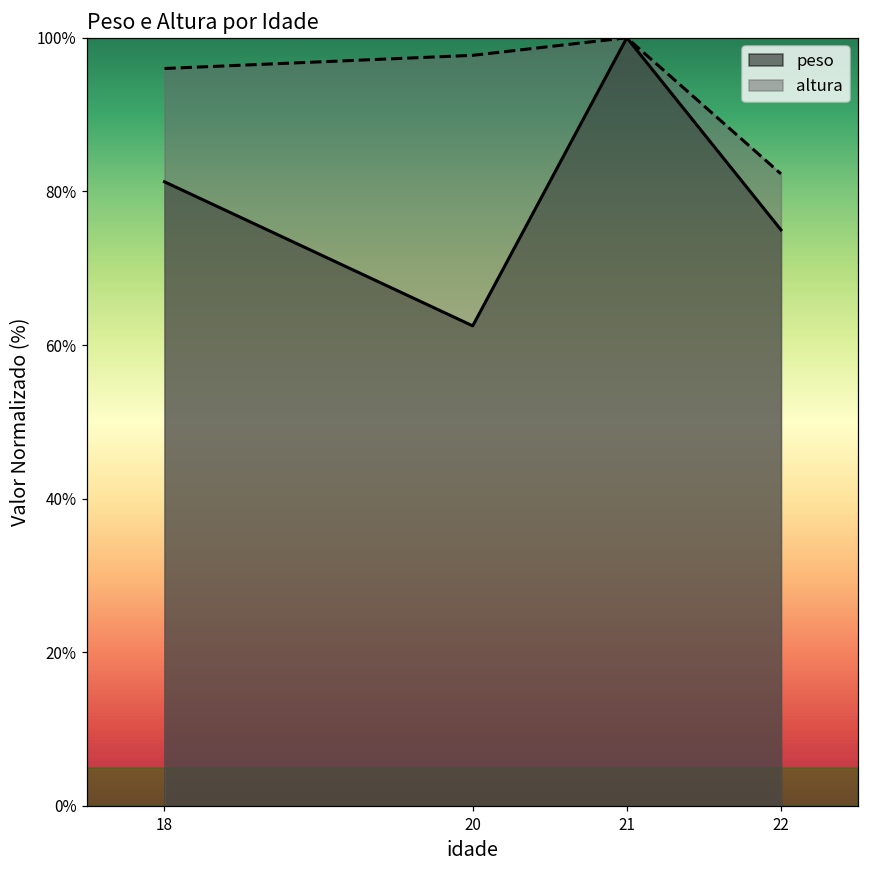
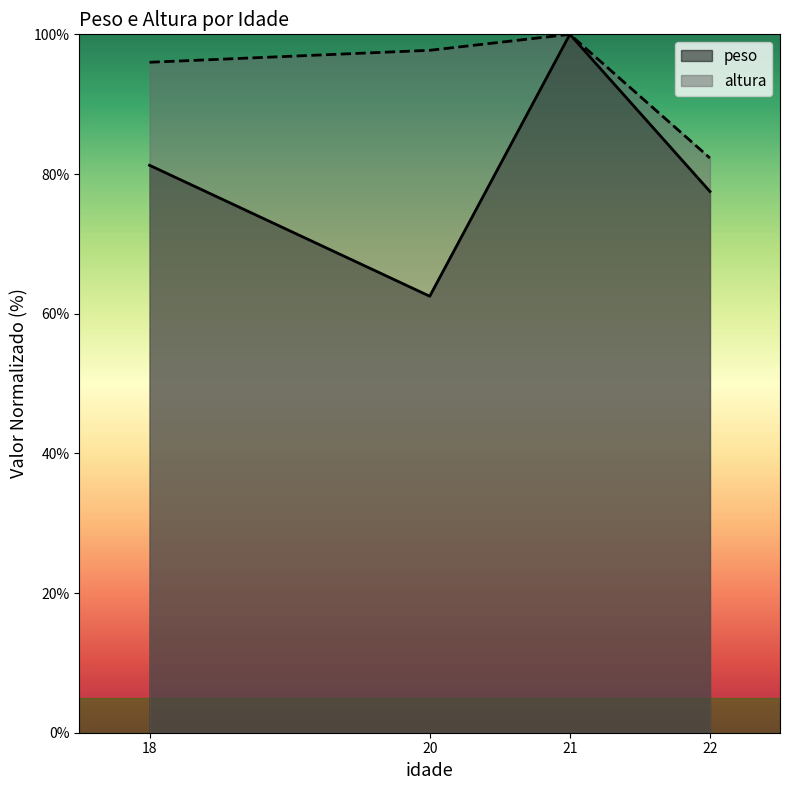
peso, 22: 75% -> 78%
